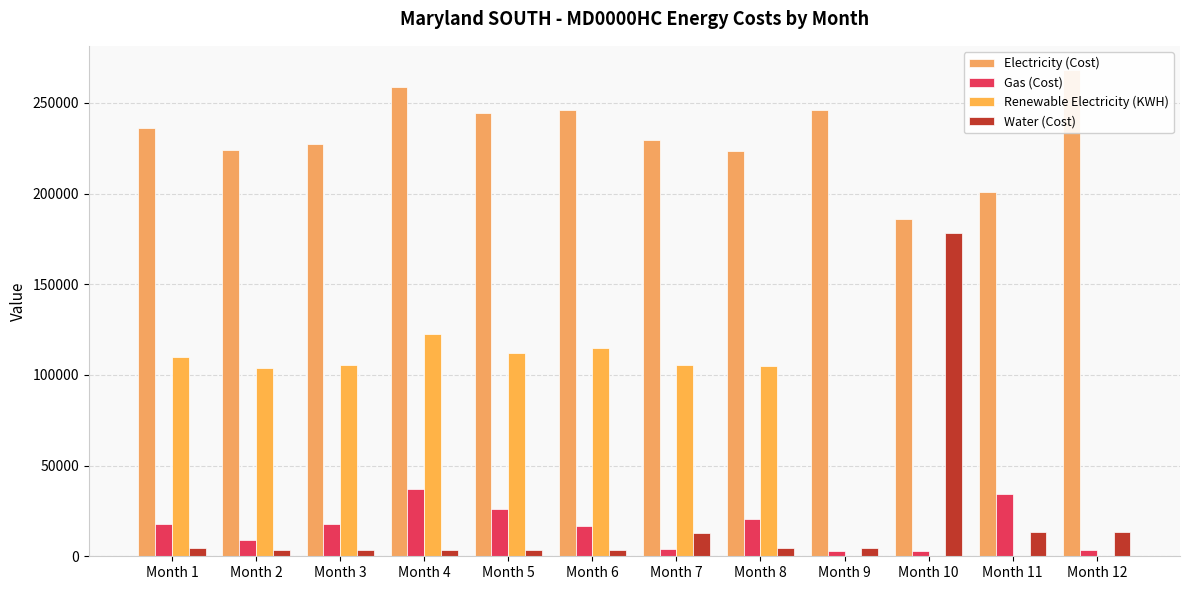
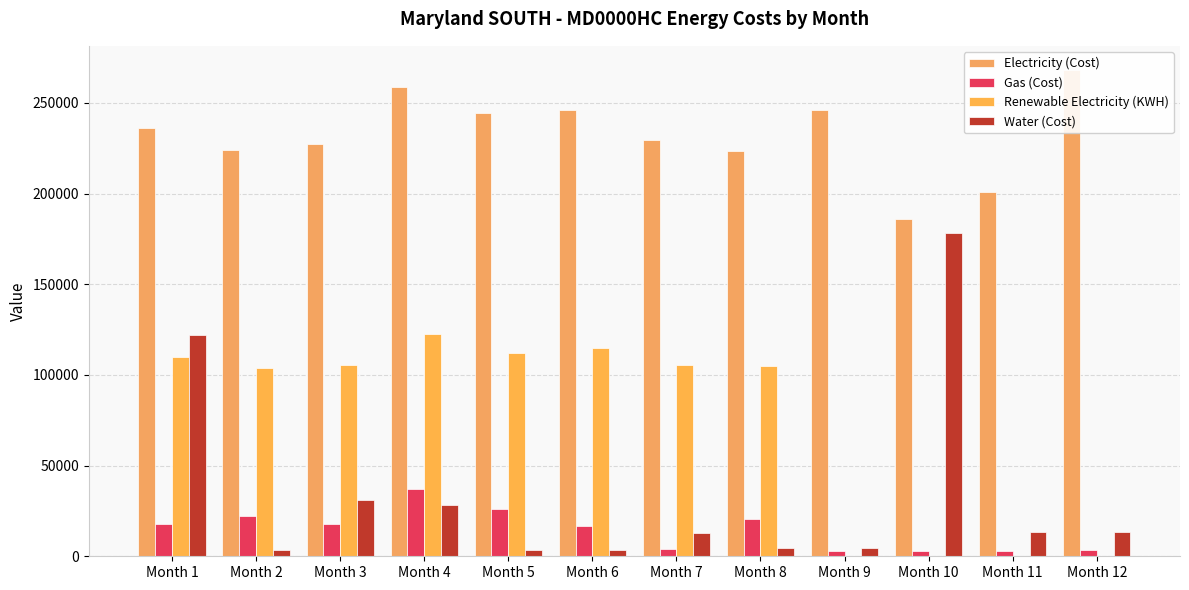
Water (Cost), Month 1: 5000 -> 122000
Gas (Cost), Month 2: 9000 -> 22000
Water (Cost), Month 3: 3000 -> 31000
Water (Cost), Month 4: 3000 -> 28000
Gas (Cost), Month 11: 34000 -> 3000
